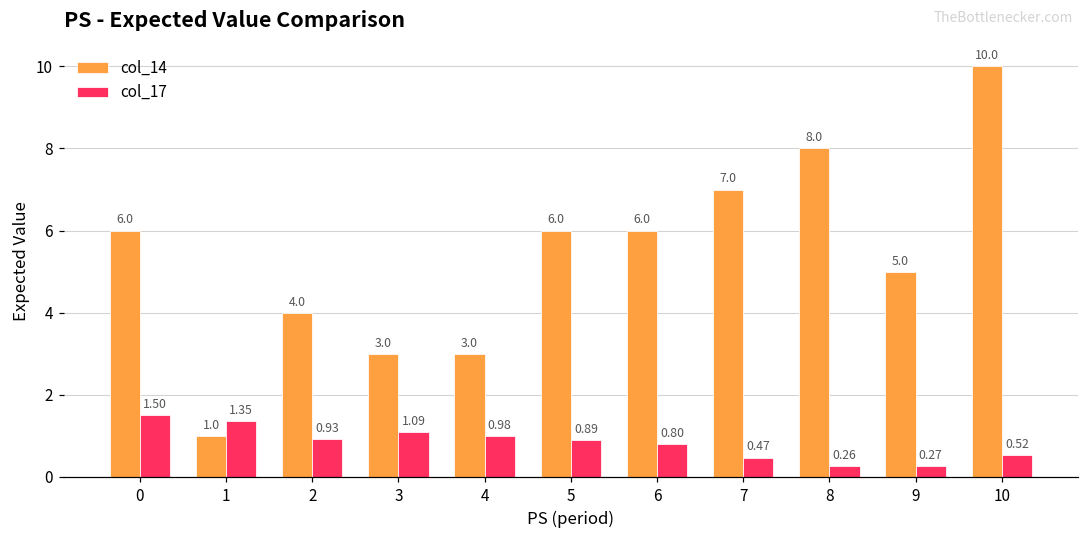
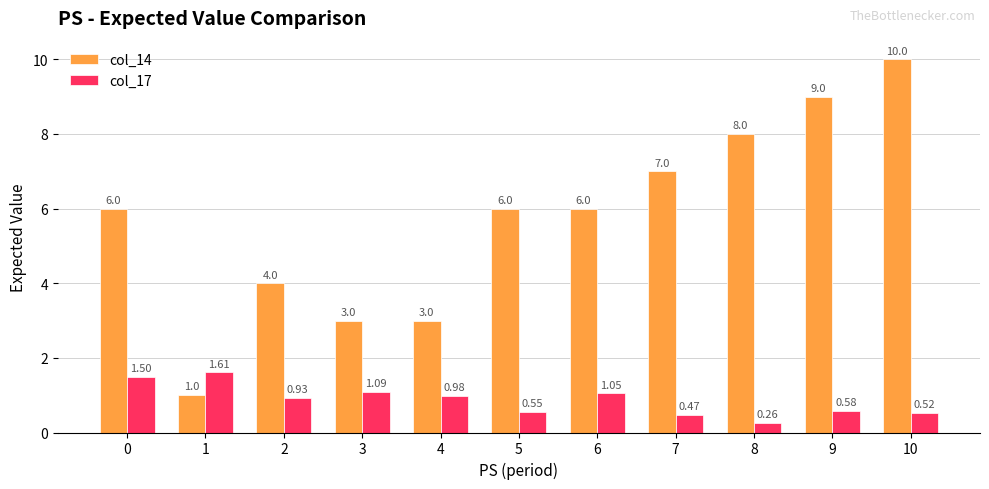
col_17, 1: 1.35 -> 1.61
col_17, 5: 0.89 -> 0.55
col_17, 6: 0.80 -> 1.05
col_14, 9: 5.0 -> 9.0
col_17, 9: 0.27 -> 0.58
